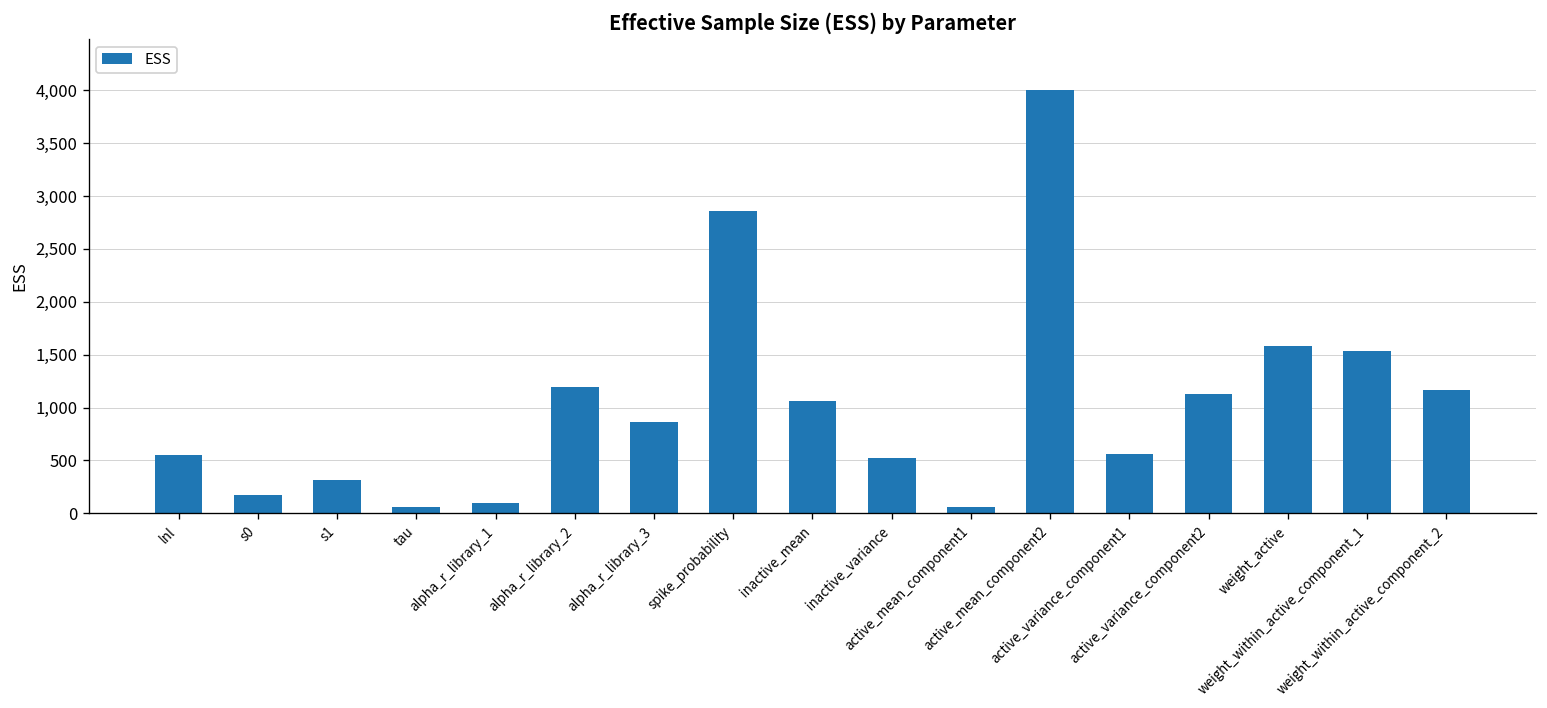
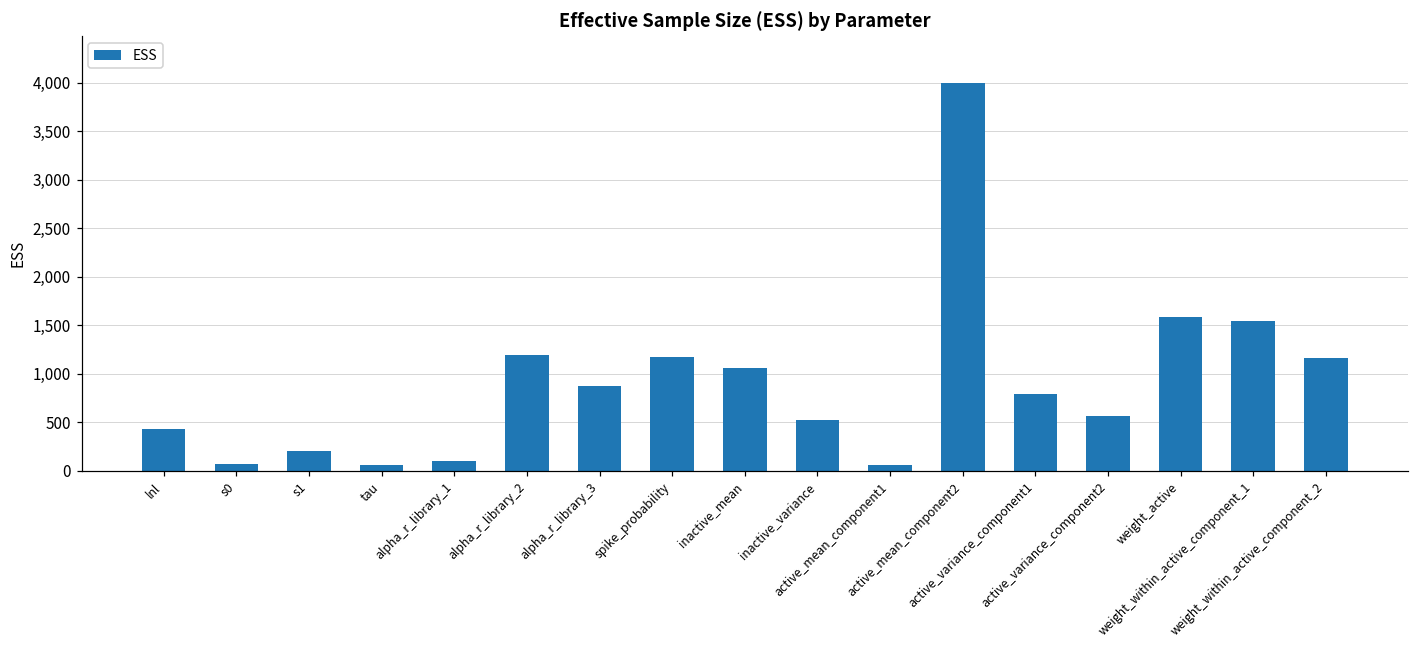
lnl: 600 -> 400
s0: 200 -> 100
s1: 300 -> 200
spike_probability: 2,900 -> 1,200
active_variance_component1: 600 -> 800
active_variance_component2: 1,100 -> 600
